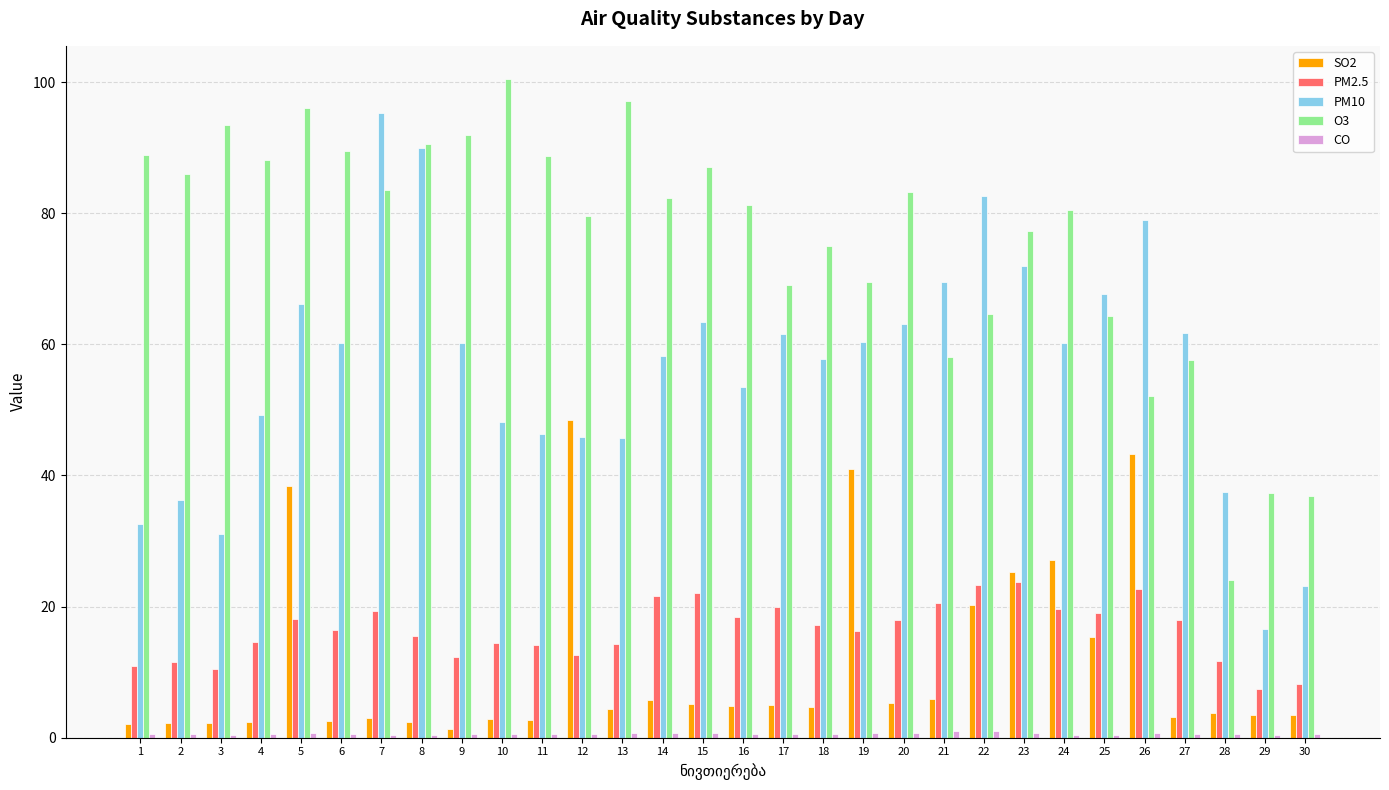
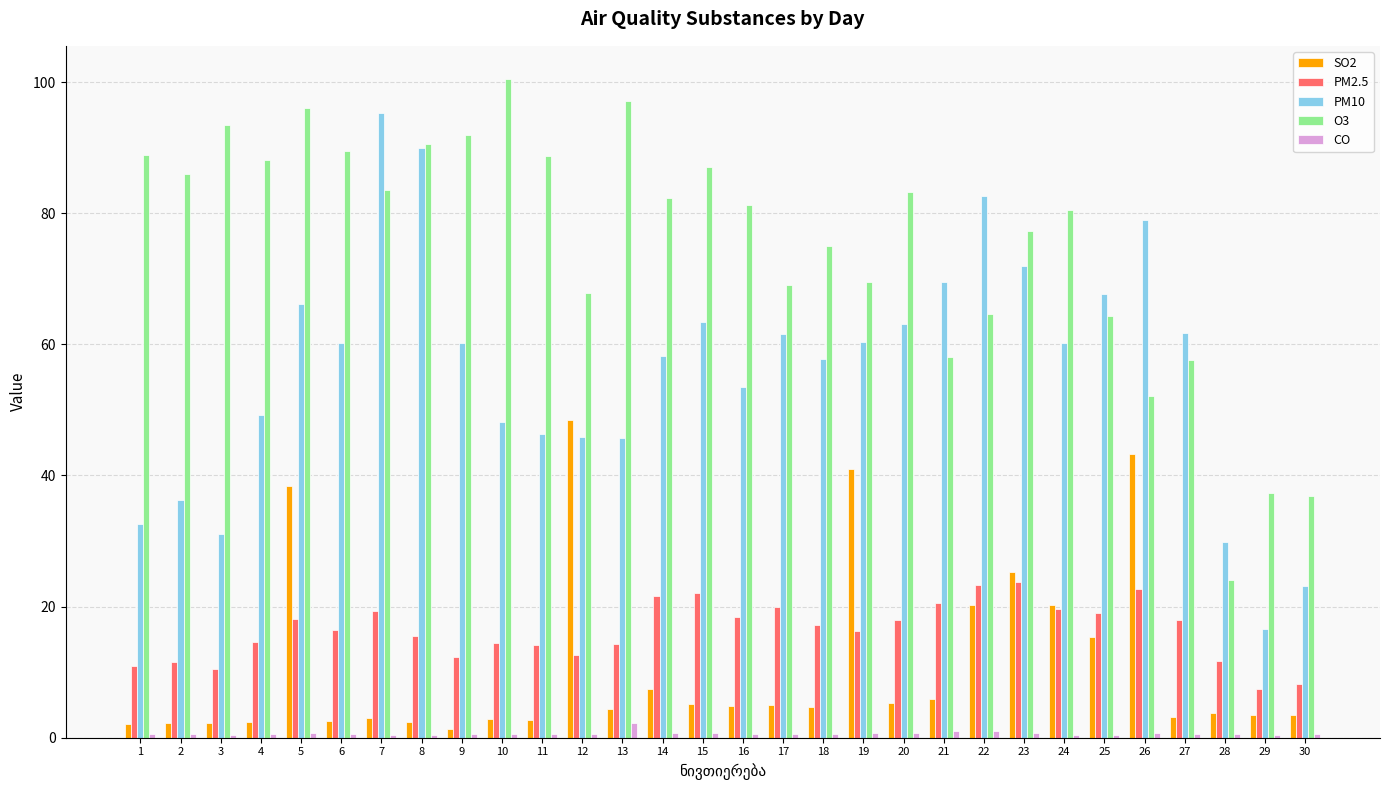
O3, 12: 80 -> 68
CO, 13: 1 -> 2
SO2, 14: 6 -> 7
SO2, 24: 27 -> 20
PM10, 28: 38 -> 30
